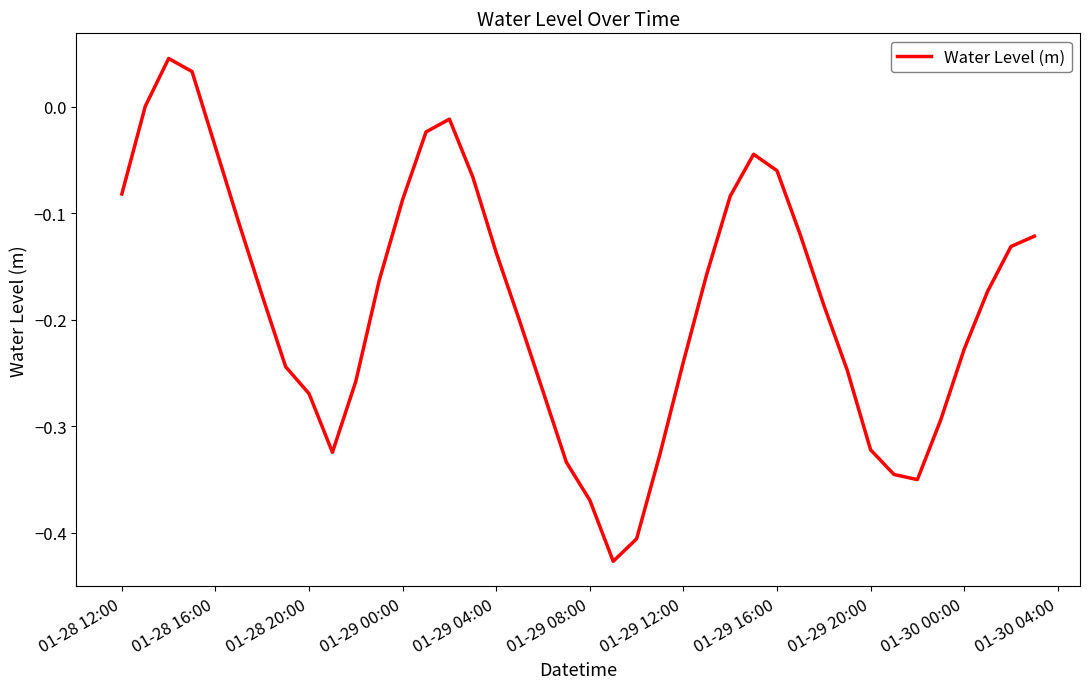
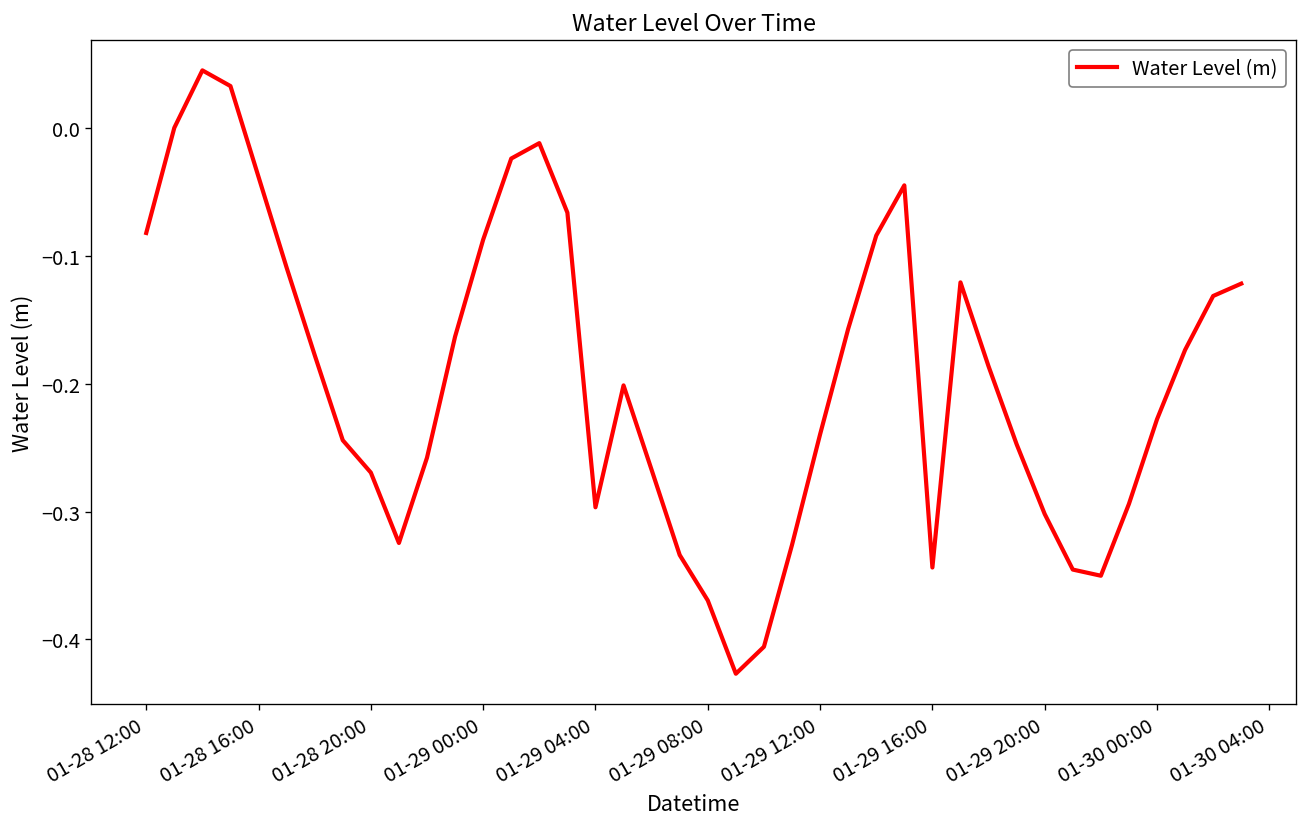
01-29 04:00: -0.137 -> -0.297
01-29 16:00: -0.060 -> -0.344
01-29 20:00: -0.322 -> -0.302
